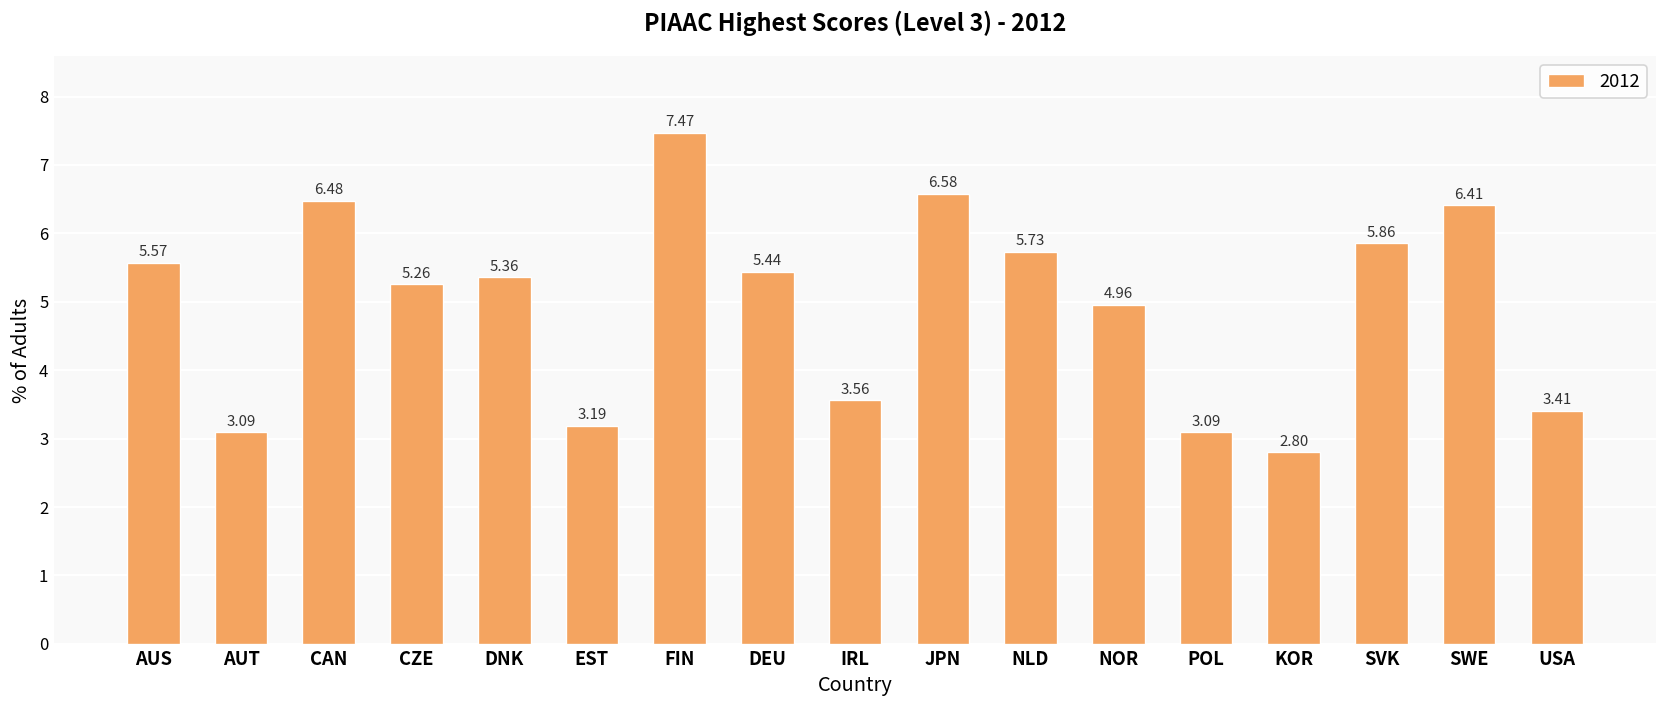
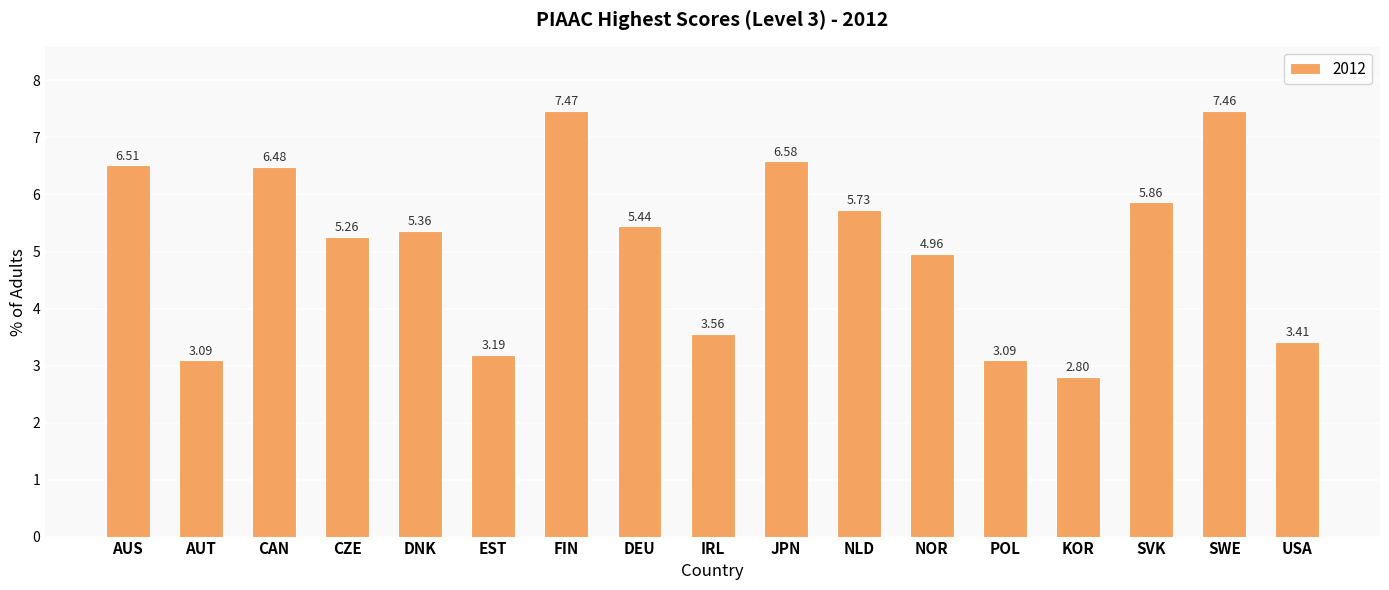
AUS: 5.57 -> 6.51
SWE: 6.41 -> 7.46
